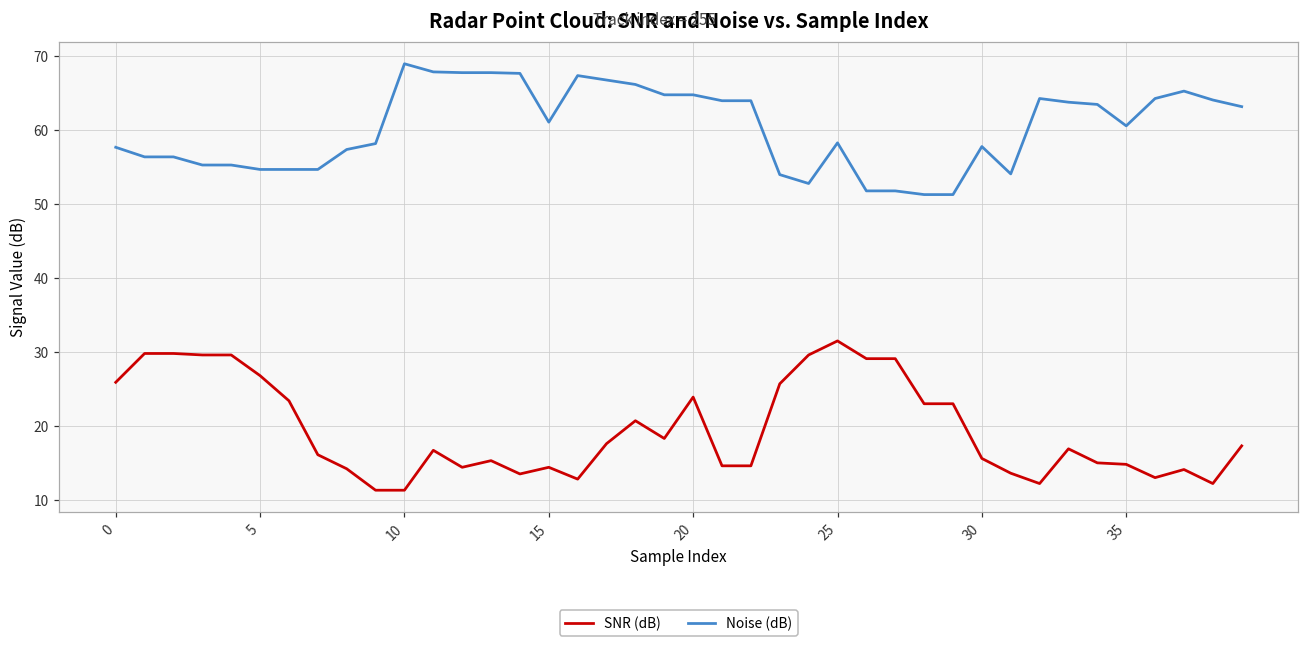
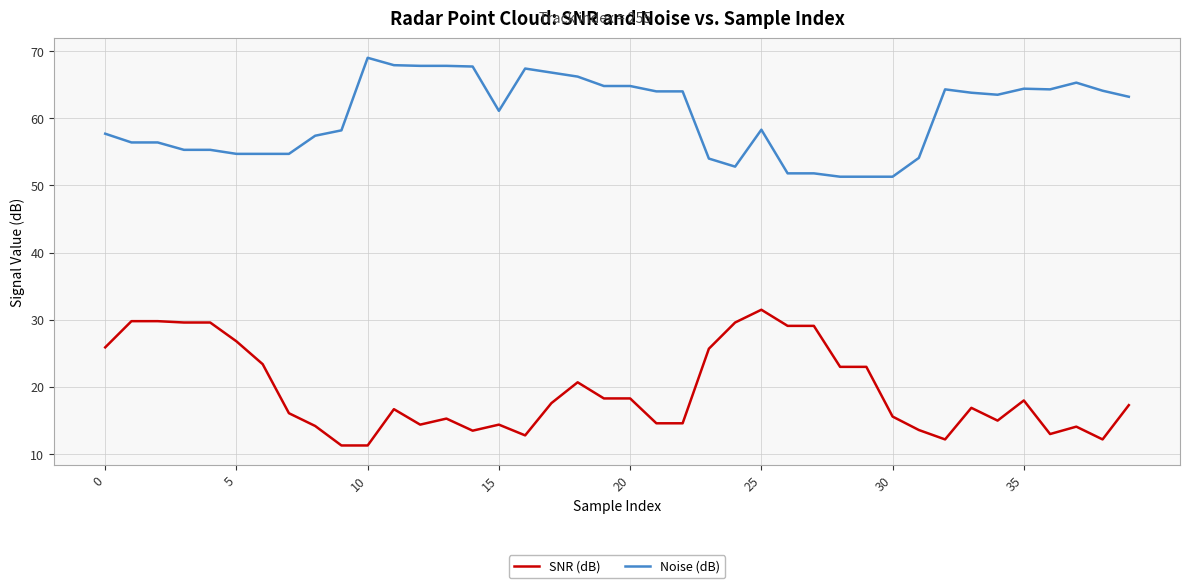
SNR (dB), 20: 24 -> 18
Noise (dB), 30: 58 -> 51
SNR (dB), 35: 15 -> 18
Noise (dB), 35: 61 -> 64
